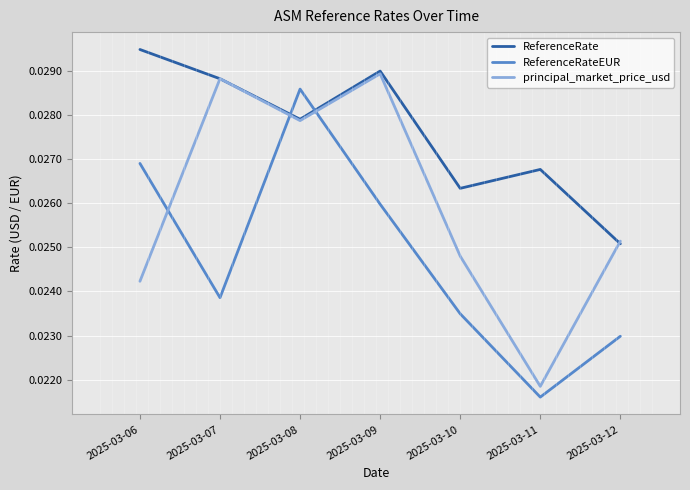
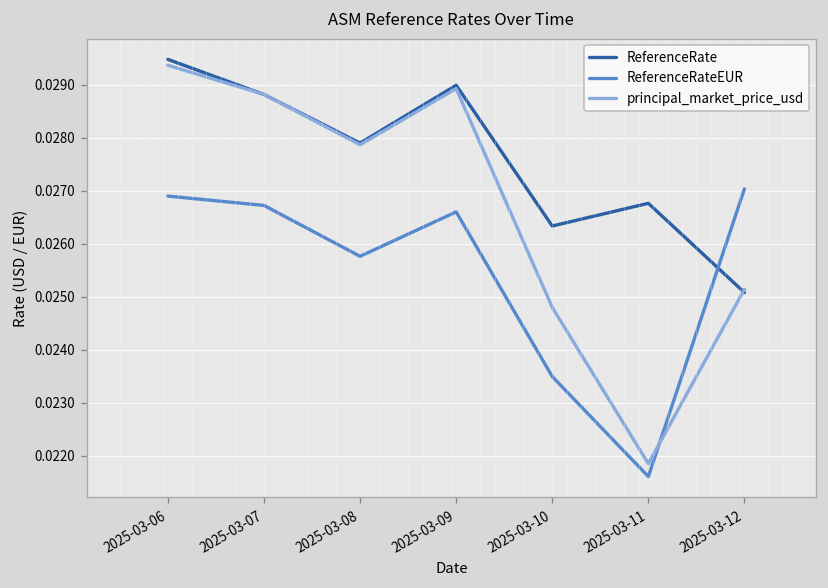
principal_market_price_usd, 2025-03-06: 0.0242 -> 0.0294
ReferenceRateEUR, 2025-03-07: 0.0239 -> 0.0267
ReferenceRateEUR, 2025-03-08: 0.0286 -> 0.0258
ReferenceRateEUR, 2025-03-09: 0.0260 -> 0.0266
ReferenceRateEUR, 2025-03-12: 0.0230 -> 0.0270
